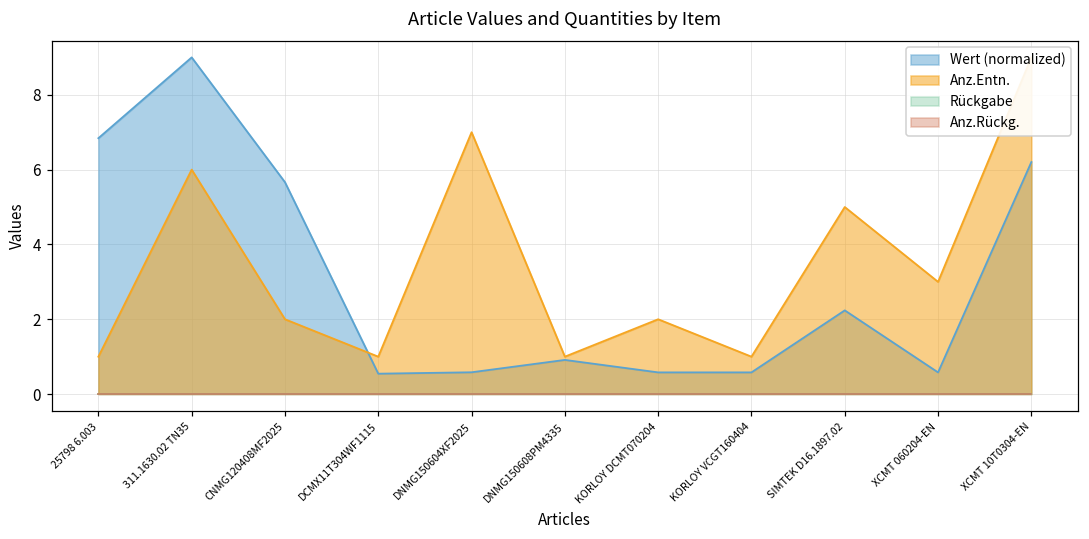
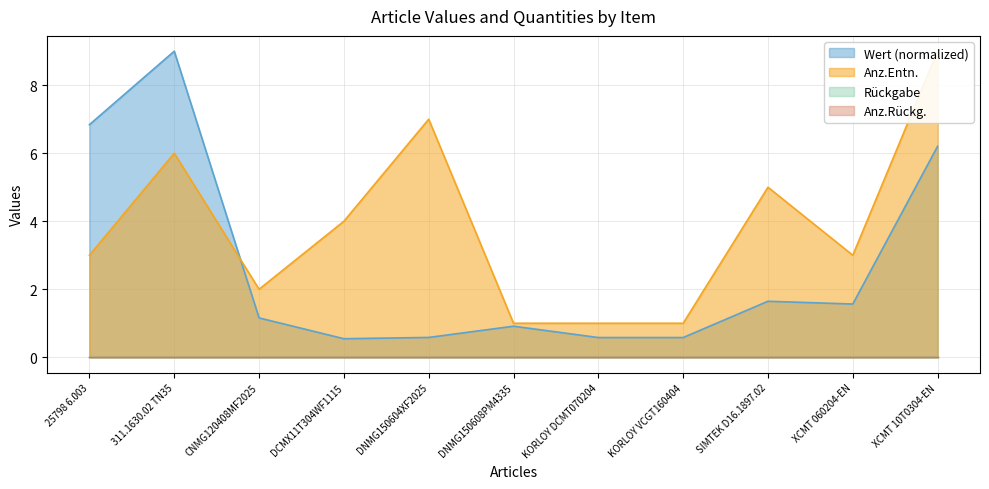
Anz.Entn., 25798 6.003: 1 -> 3
Wert (normalized), CNMG120408MF2025: 5.7 -> 1.2
Anz.Entn., DCMX11T304WF1115: 1 -> 4
Anz.Entn., KORLOY DCMT070204: 2 -> 1
Wert (normalized), SIMTEK D16.1897.02: 2.2 -> 1.6
Wert (normalized), XCMT 060204-EN: 0.6 -> 1.6
